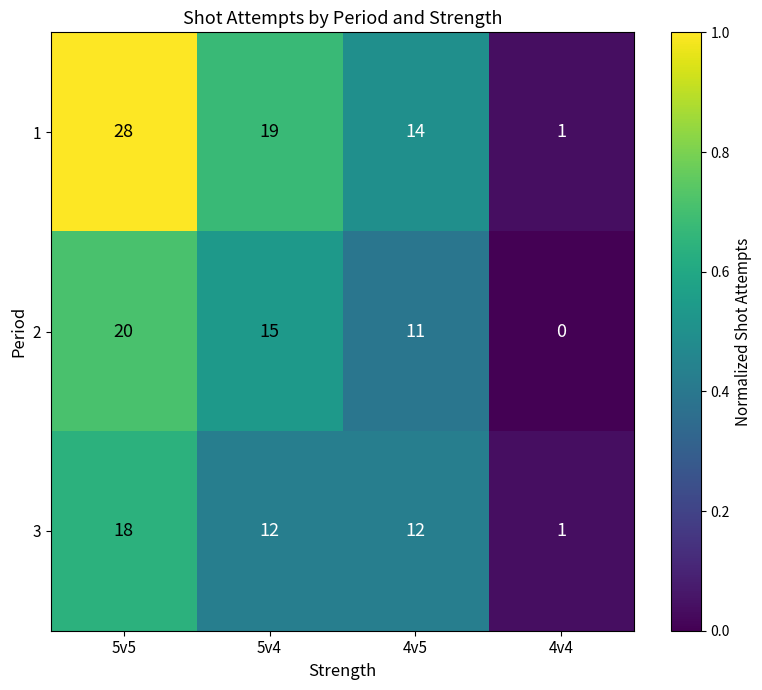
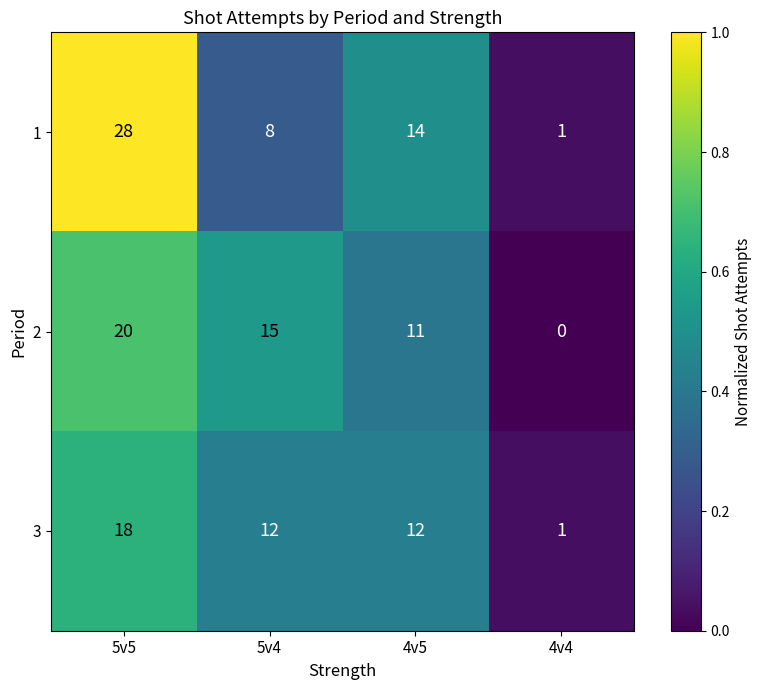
1, 5v4: 19 -> 8
